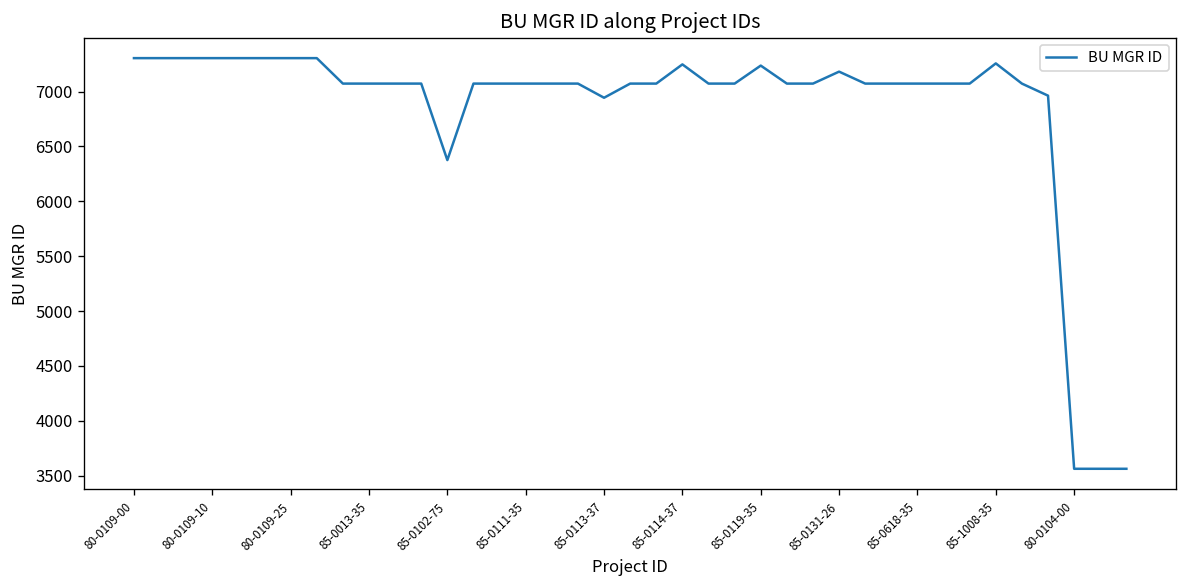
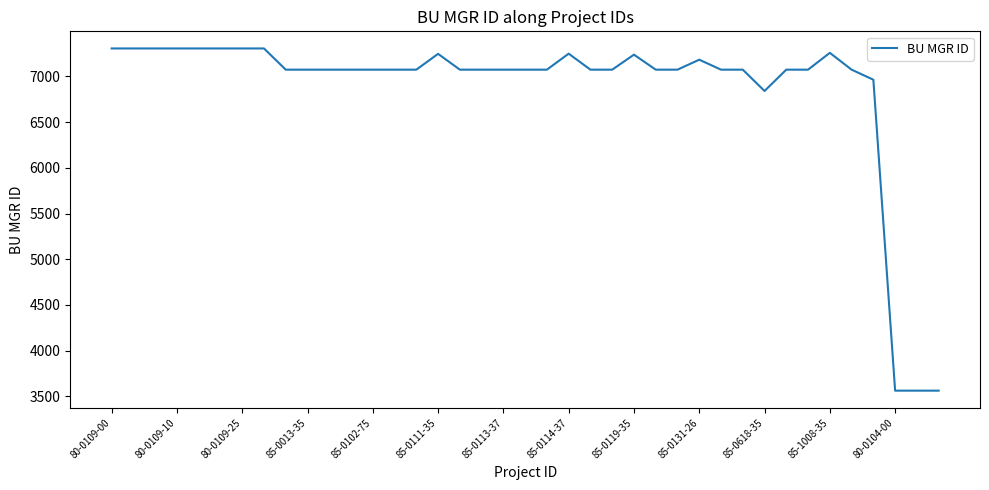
85-0102-75: 6400 -> 7100
85-0111-35: 7100 -> 7200
85-0113-37: 6900 -> 7100
85-0618-35: 7100 -> 6800
